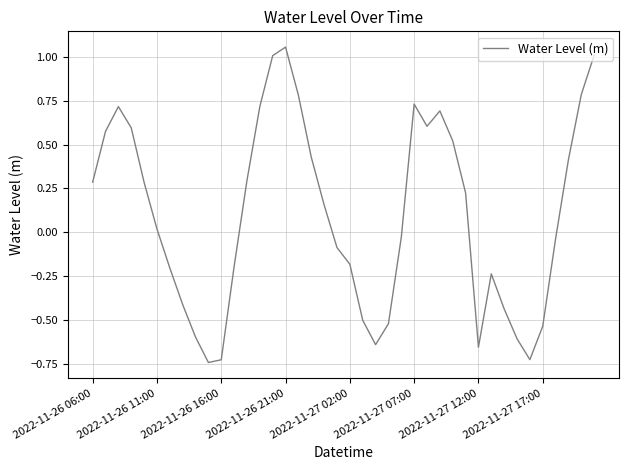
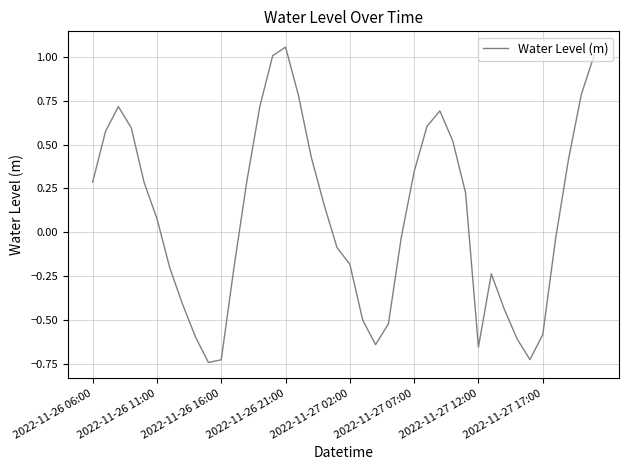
2022-11-26 11:00: 0.02 -> 0.08
2022-11-27 07:00: 0.73 -> 0.35
2022-11-27 17:00: -0.54 -> -0.59
